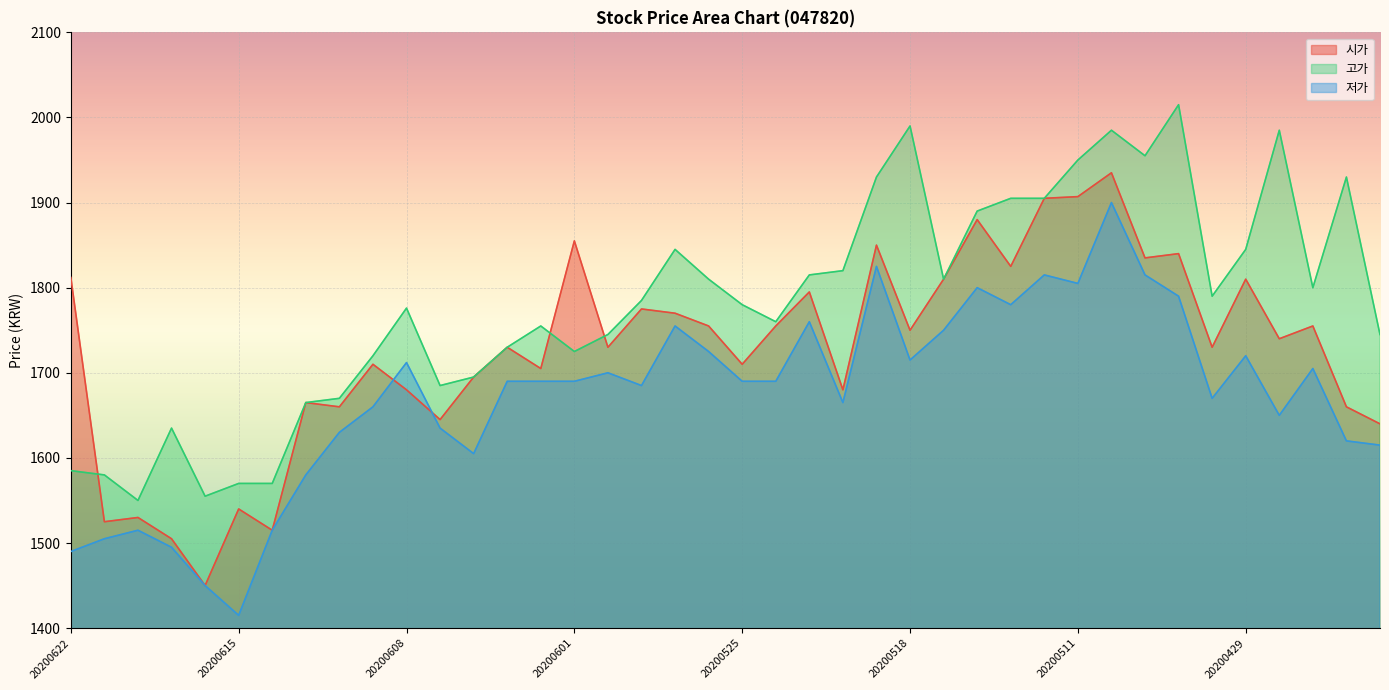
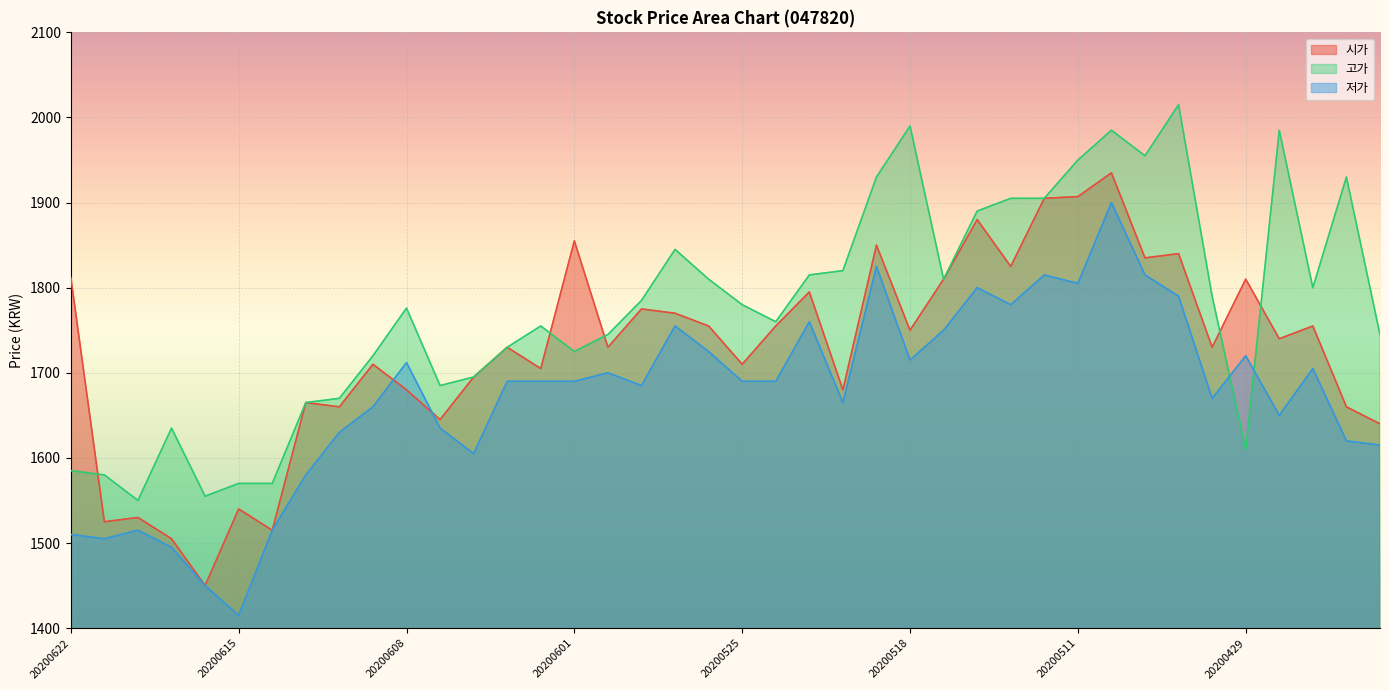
저가, 20200622: 1490 -> 1510
고가, 20200429: 1850 -> 1610
